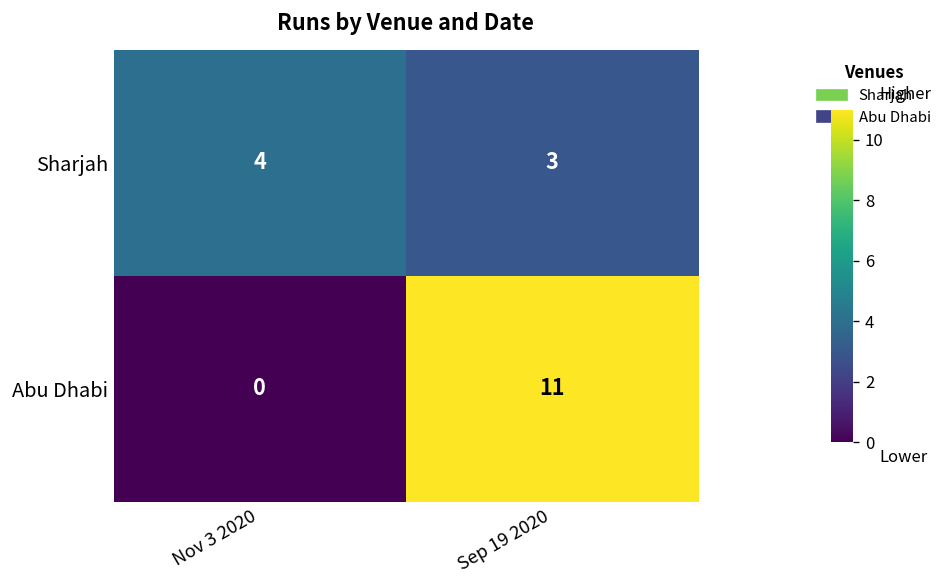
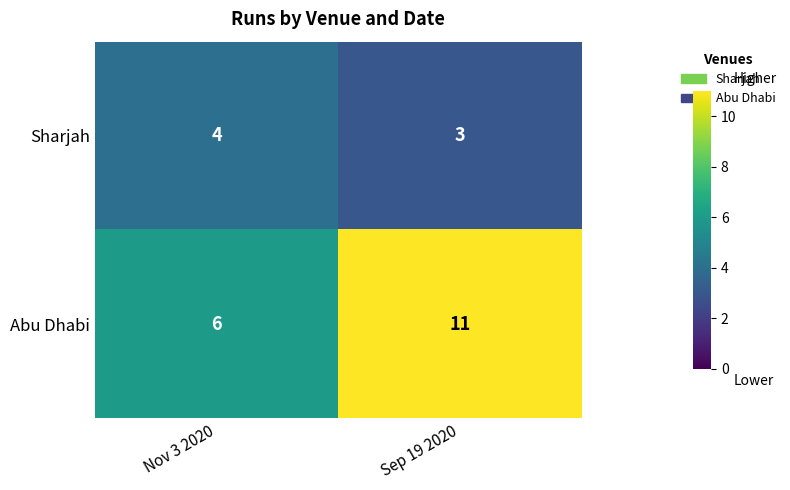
Abu Dhabi, Nov 3 2020: 0 -> 6
